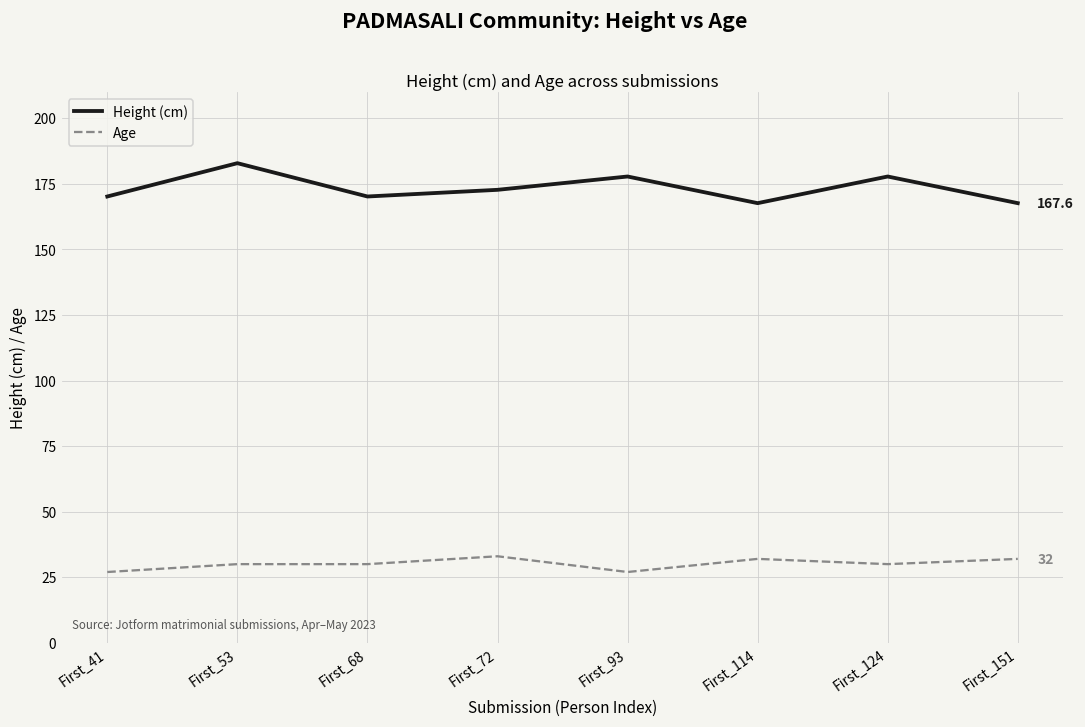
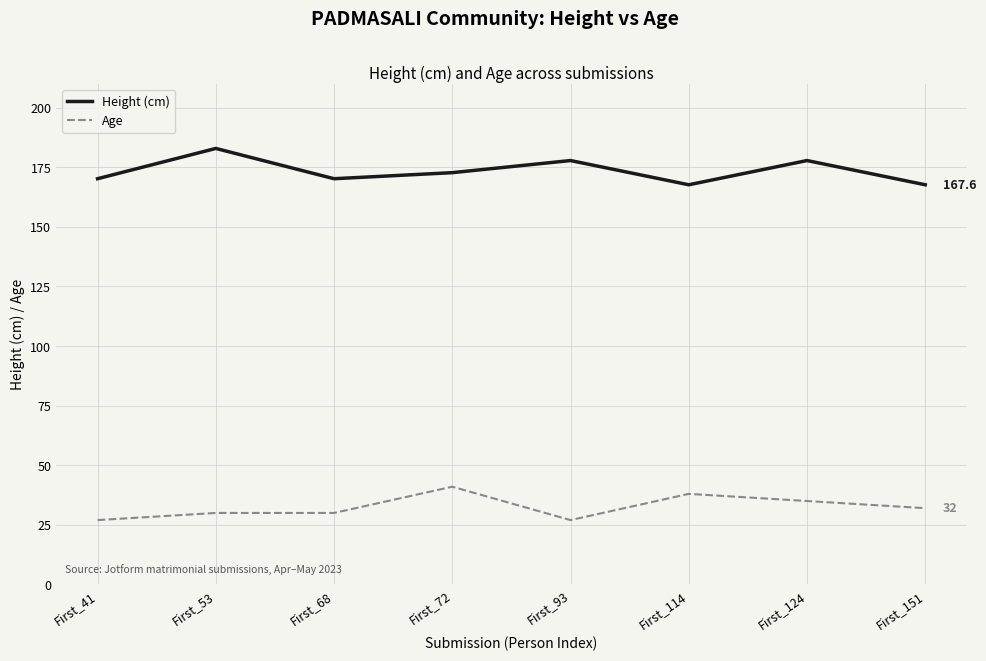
Age, First_72: 33 -> 41
Age, First_114: 32 -> 38
Age, First_124: 30 -> 35
